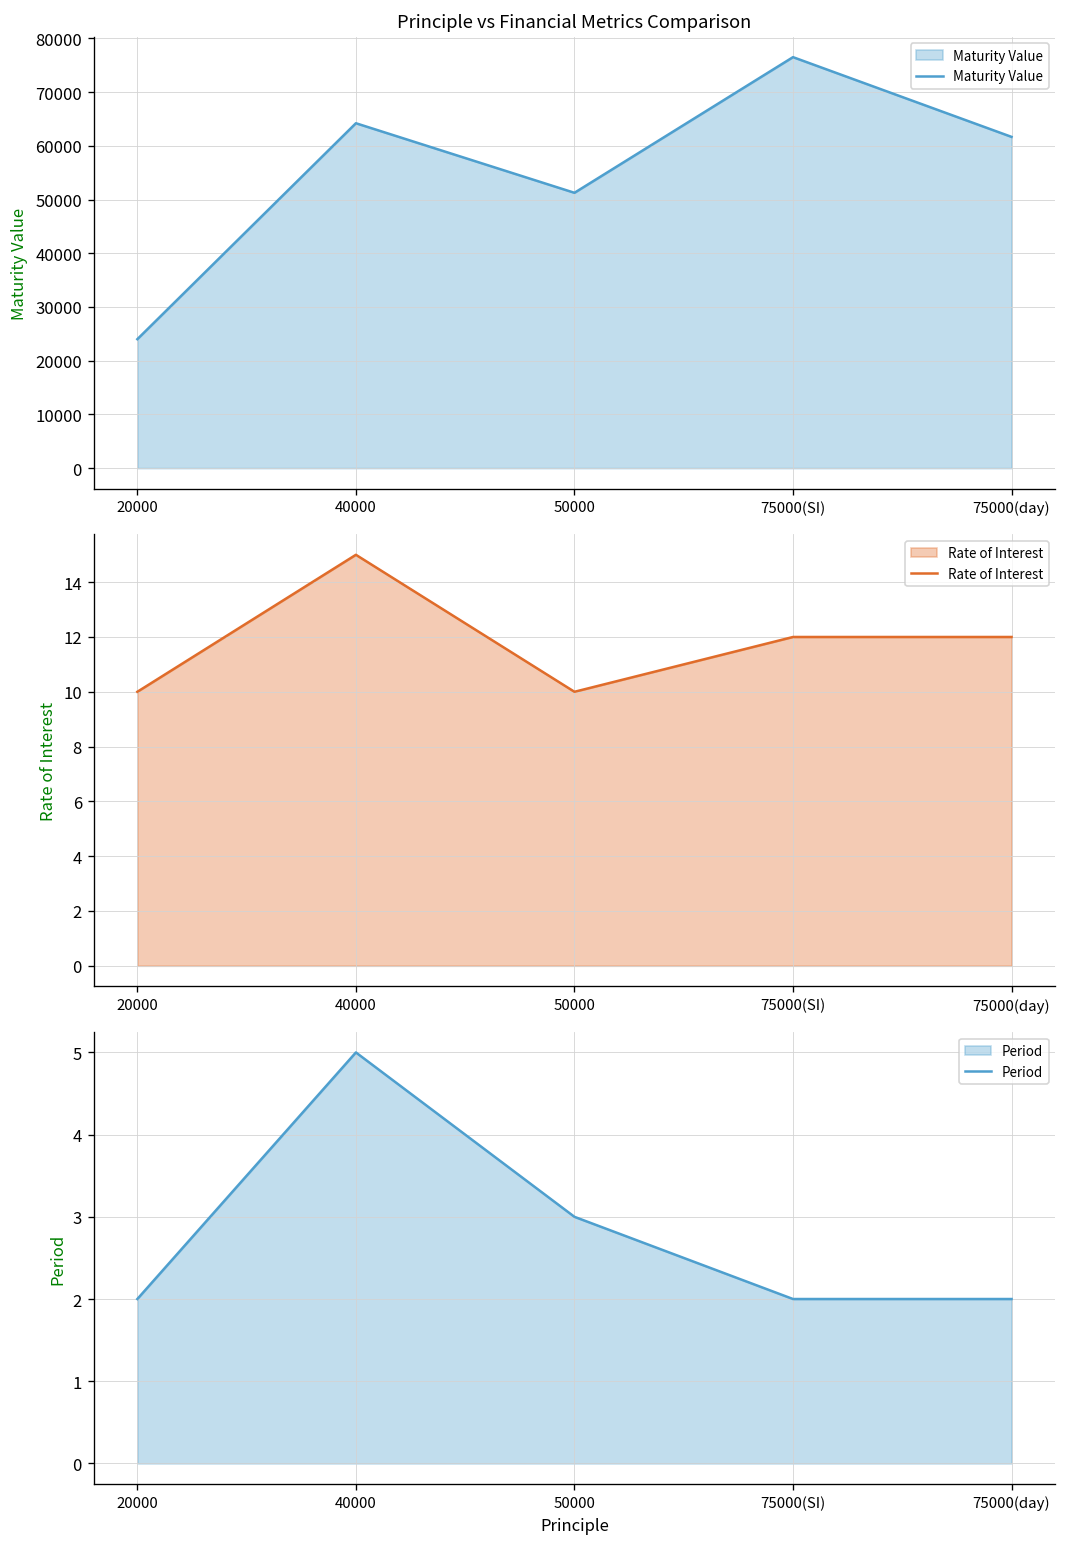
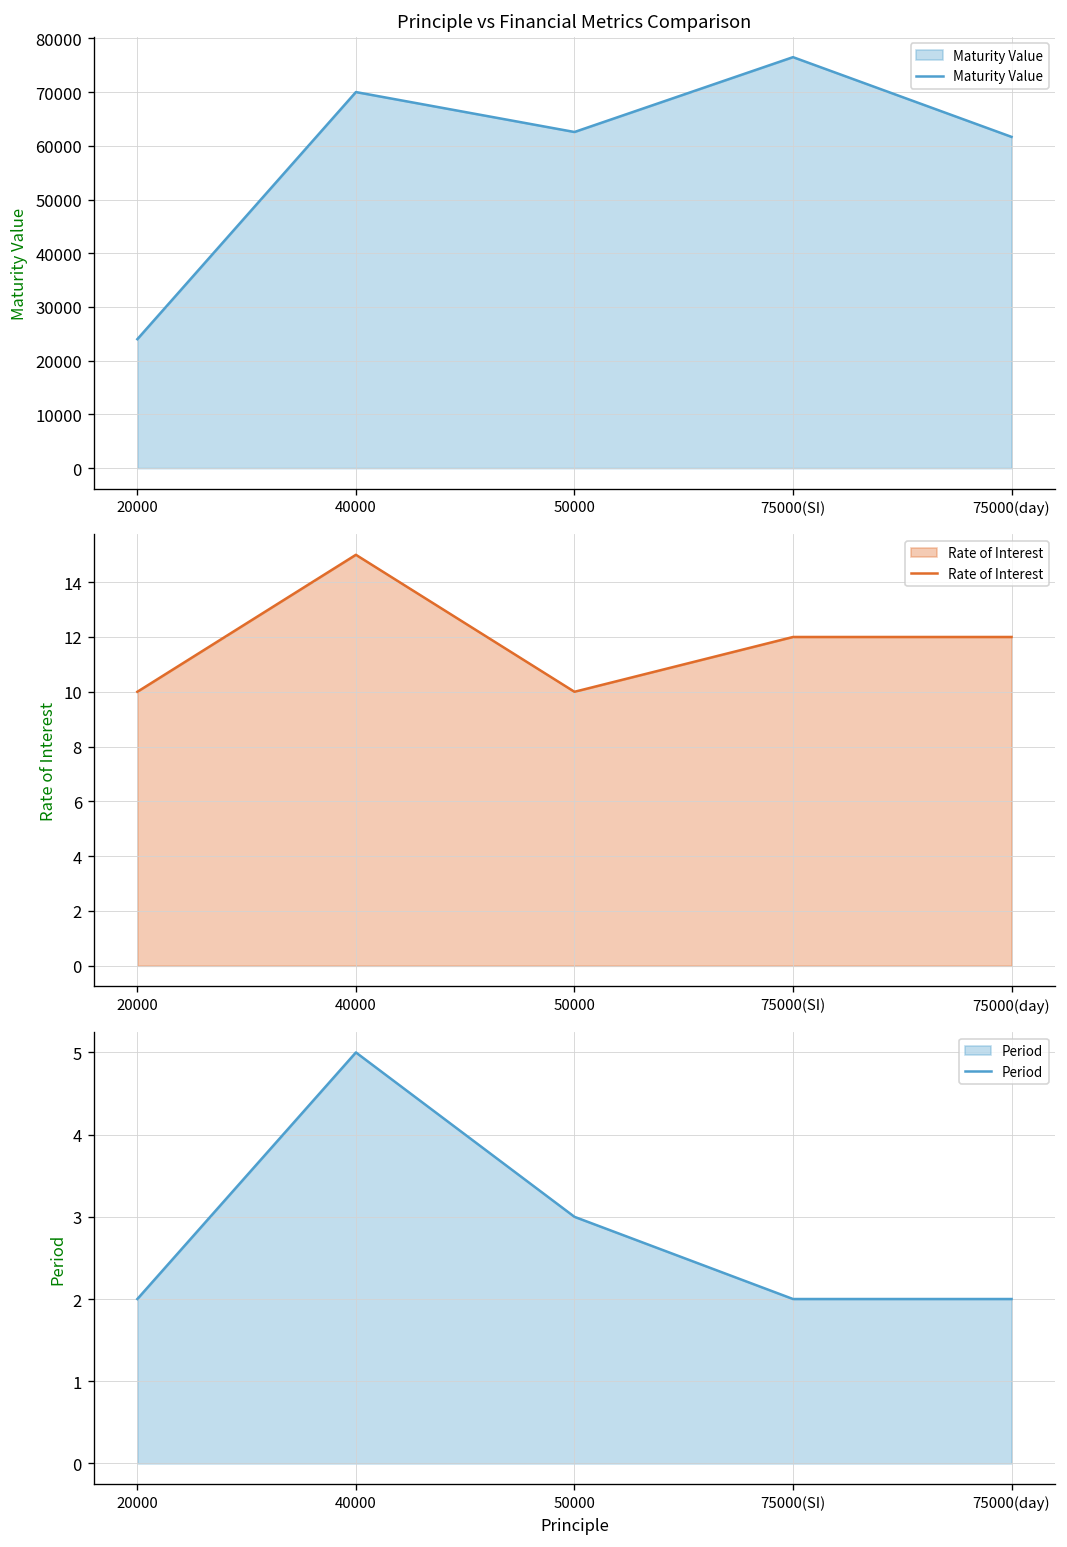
Principle vs Financial Metrics Comparison, 40000: 64000 -> 70000
Principle vs Financial Metrics Comparison, 50000: 51000 -> 63000
